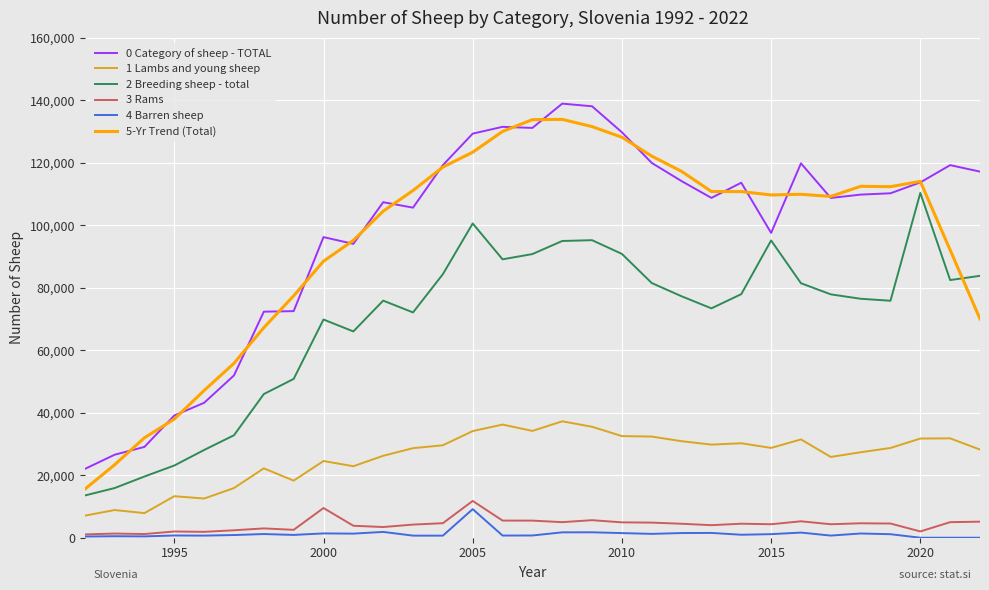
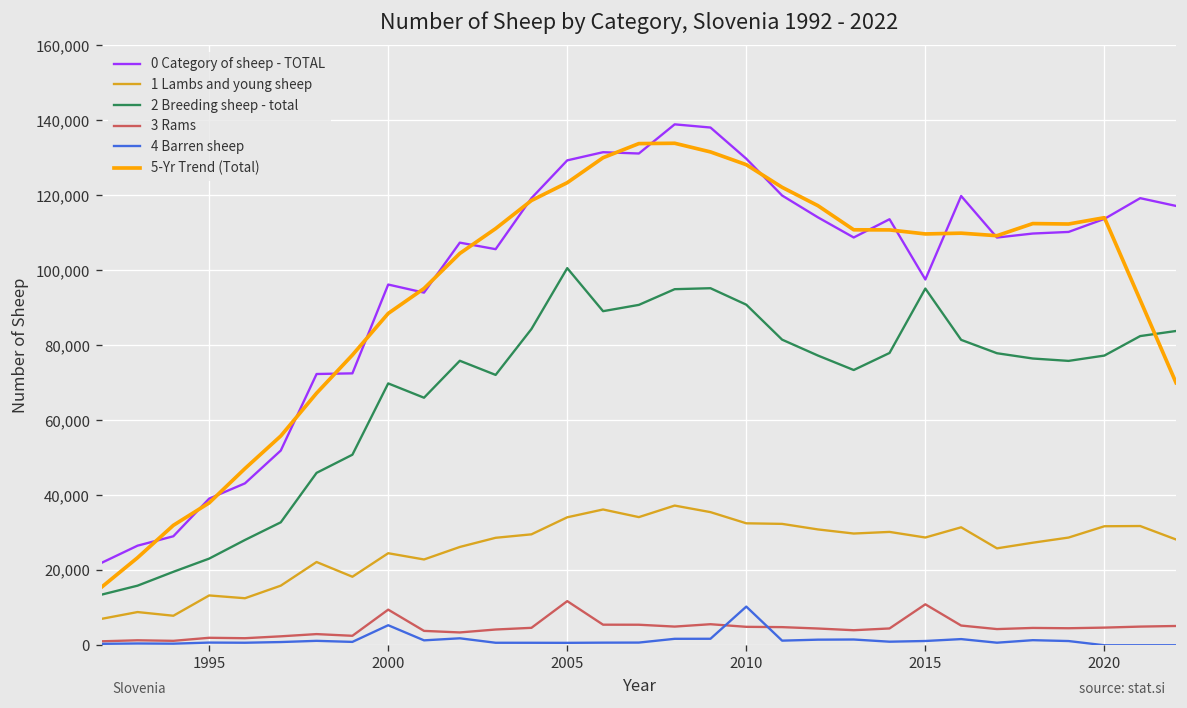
4 Barren sheep, 2000: 1,000 -> 5,000
4 Barren sheep, 2005: 9,000 -> 1,000
4 Barren sheep, 2010: 1,000 -> 10,000
3 Rams, 2015: 4,000 -> 11,000
2 Breeding sheep - total, 2020: 110,000 -> 77,000
3 Rams, 2020: 2,000 -> 5,000
